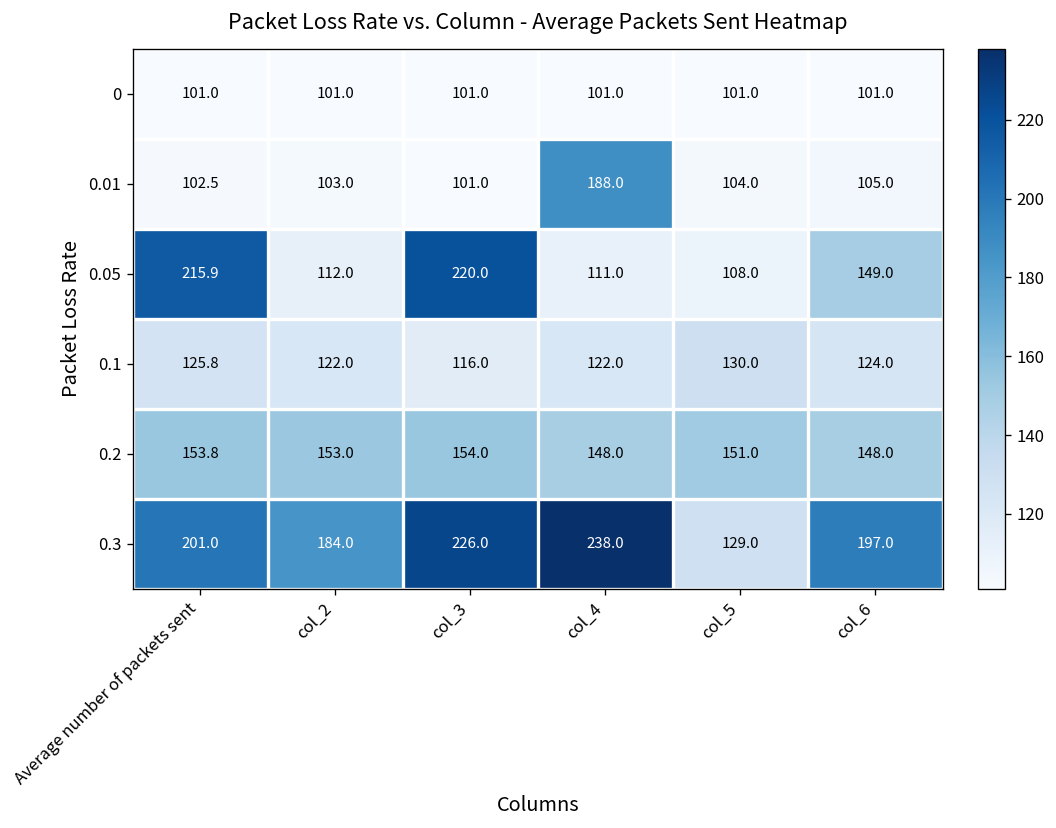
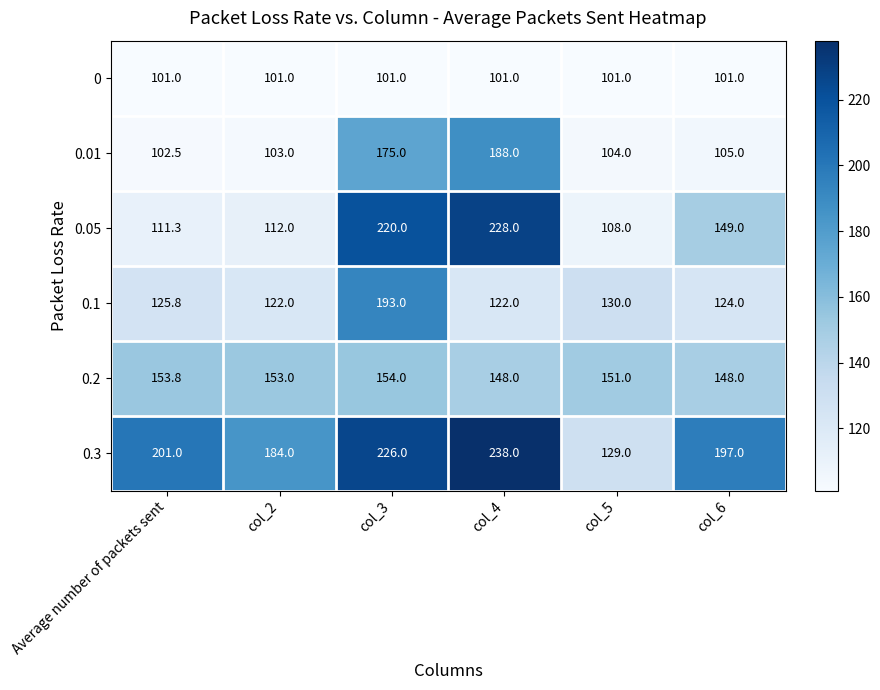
0.01, col_3: 101.0 -> 175.0
0.05, Average number of packets sent: 215.9 -> 111.3
0.05, col_4: 111.0 -> 228.0
0.1, col_3: 116.0 -> 193.0
